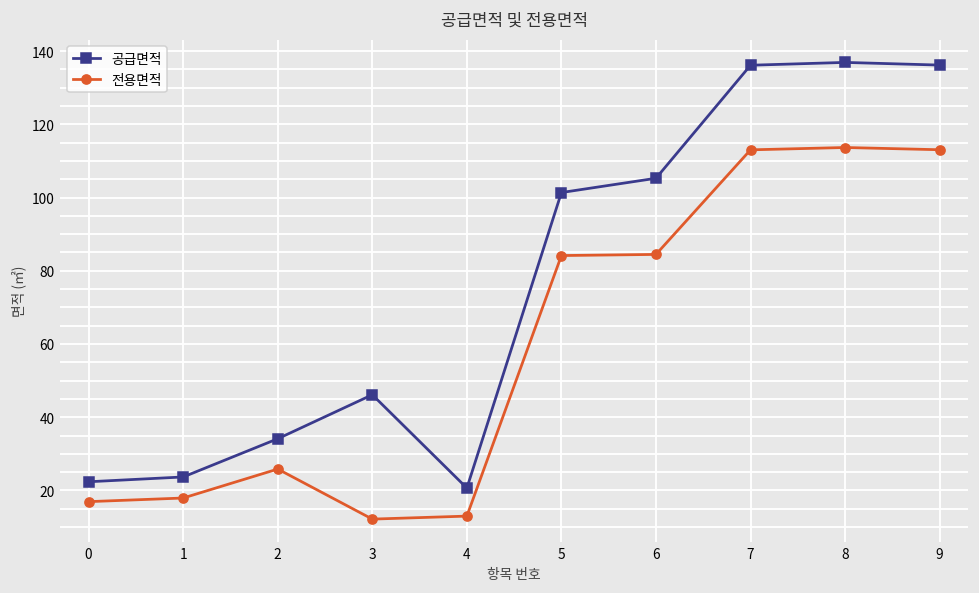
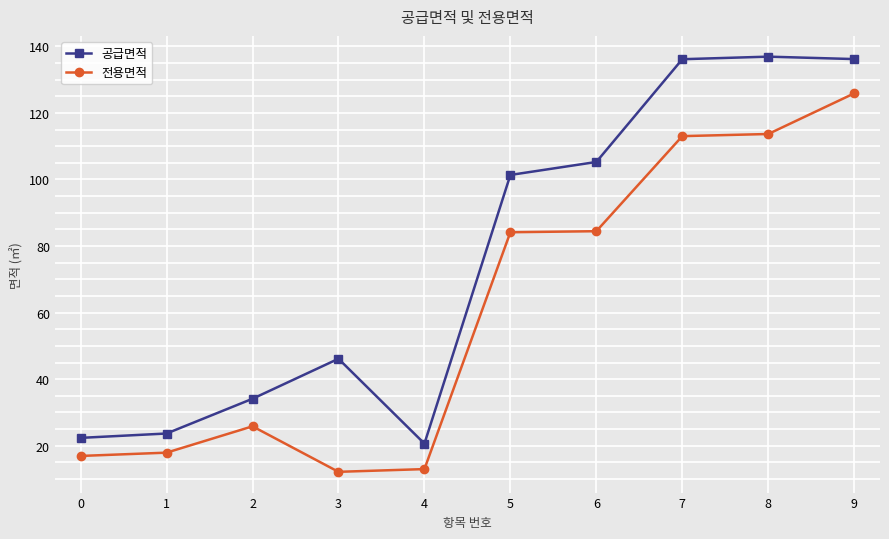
전용면적, 9: 113 -> 126
